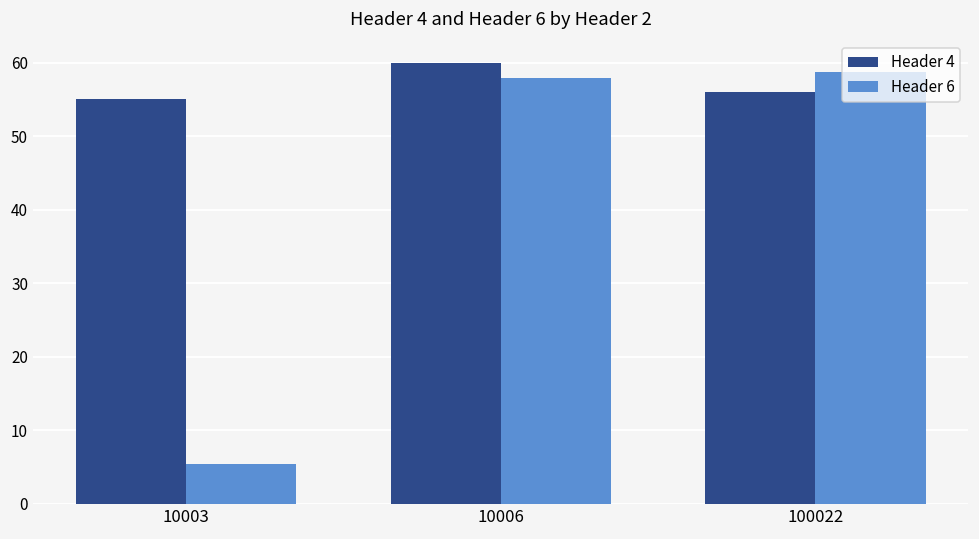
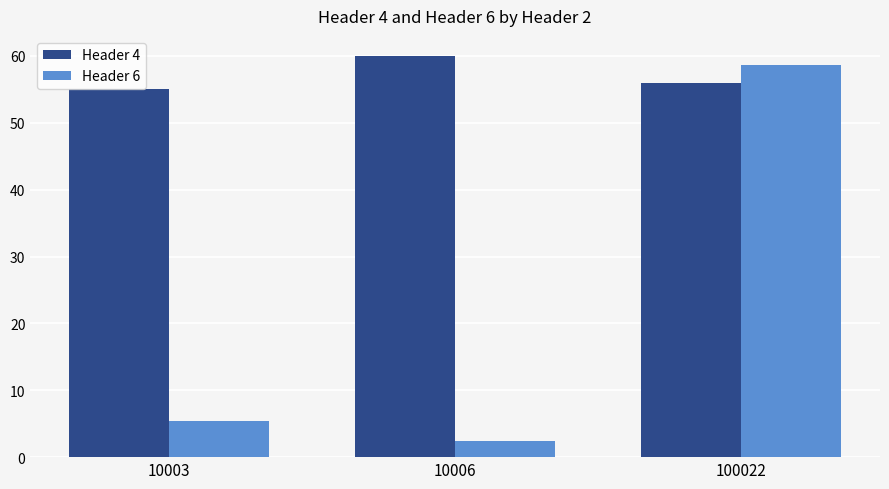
Header 6, 10006: 58 -> 2
